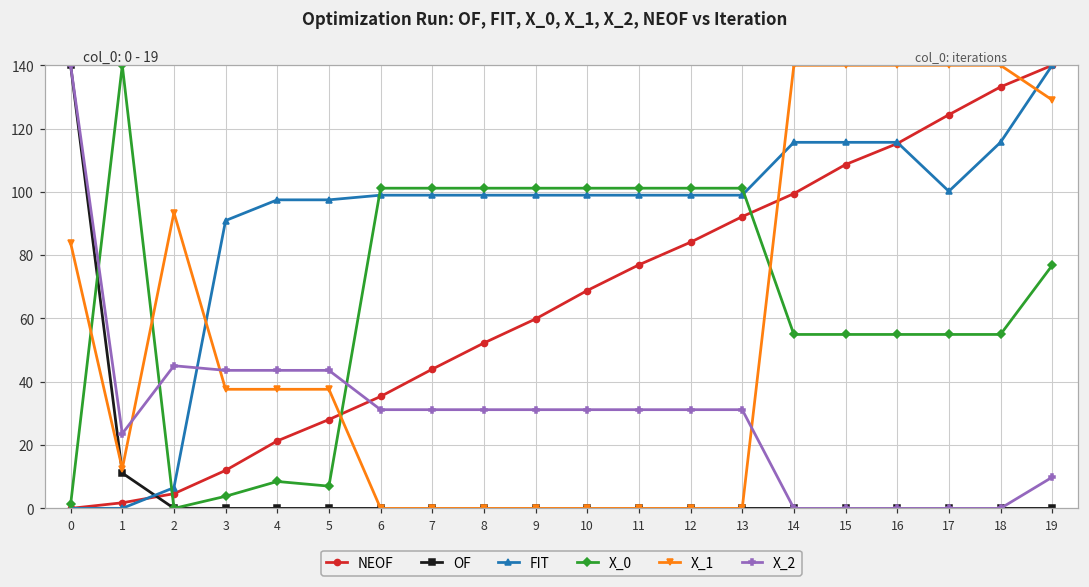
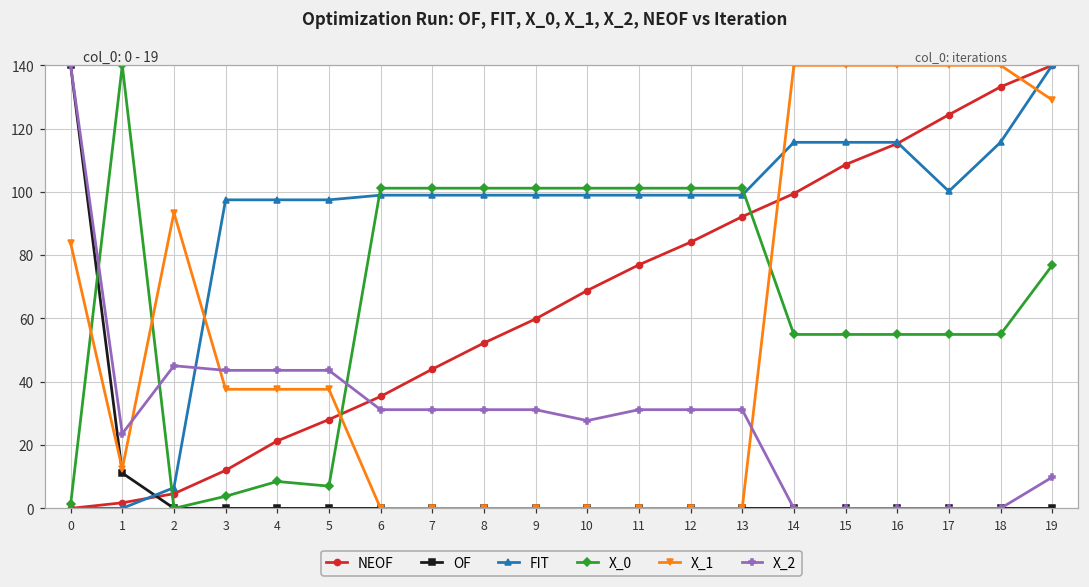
FIT, 3: 91 -> 97
X_2, 10: 31 -> 28
